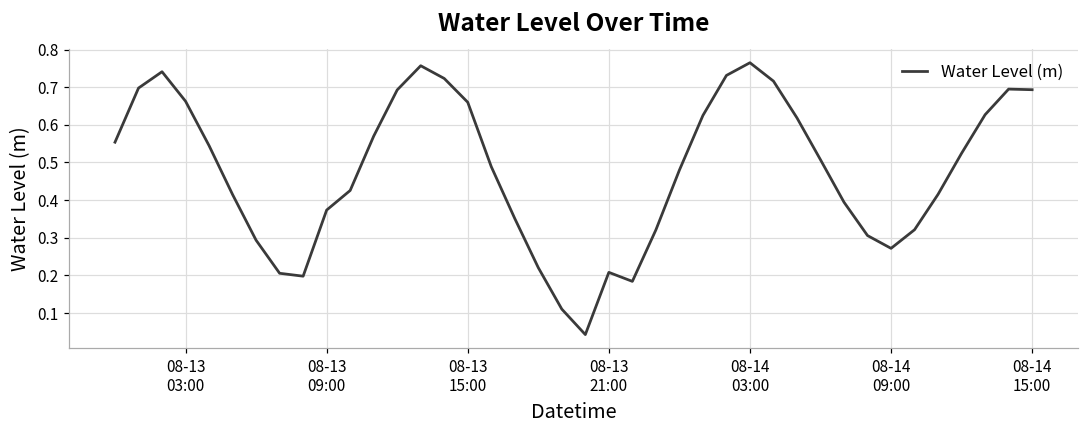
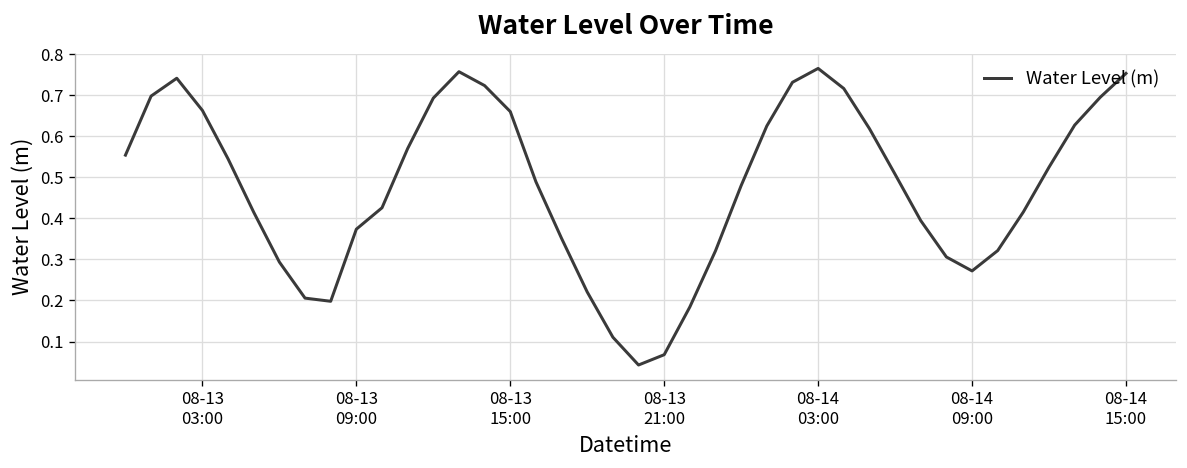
08-13 21:00: 0.21 -> 0.07
08-14 15:00: 0.69 -> 0.75
